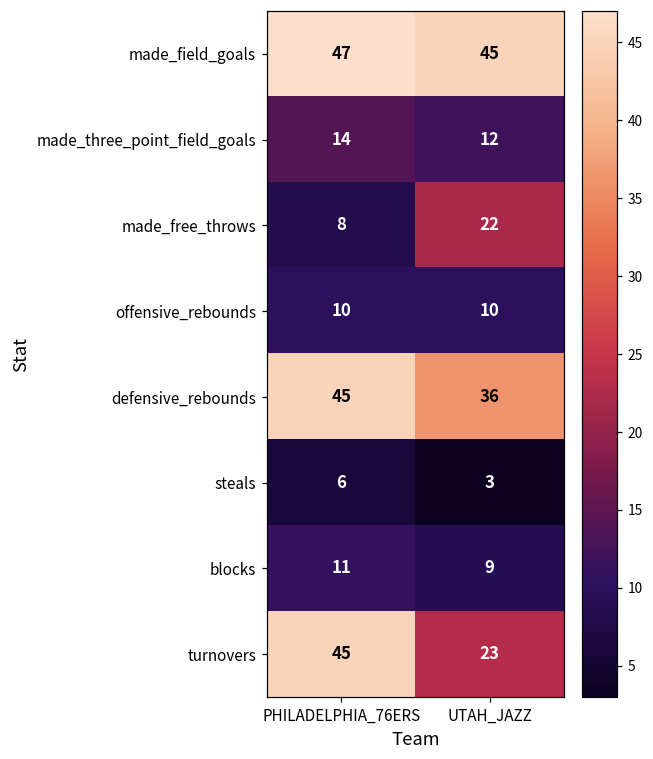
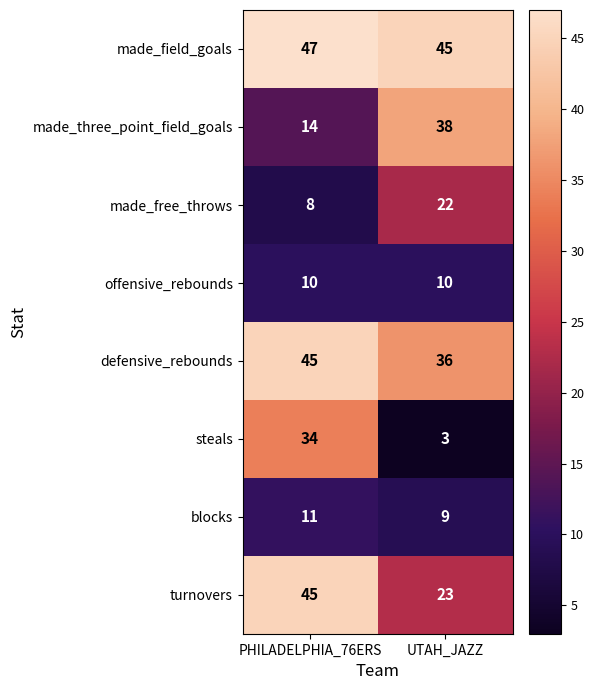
made_three_point_field_goals, UTAH_JAZZ: 12 -> 38
steals, PHILADELPHIA_76ERS: 6 -> 34
